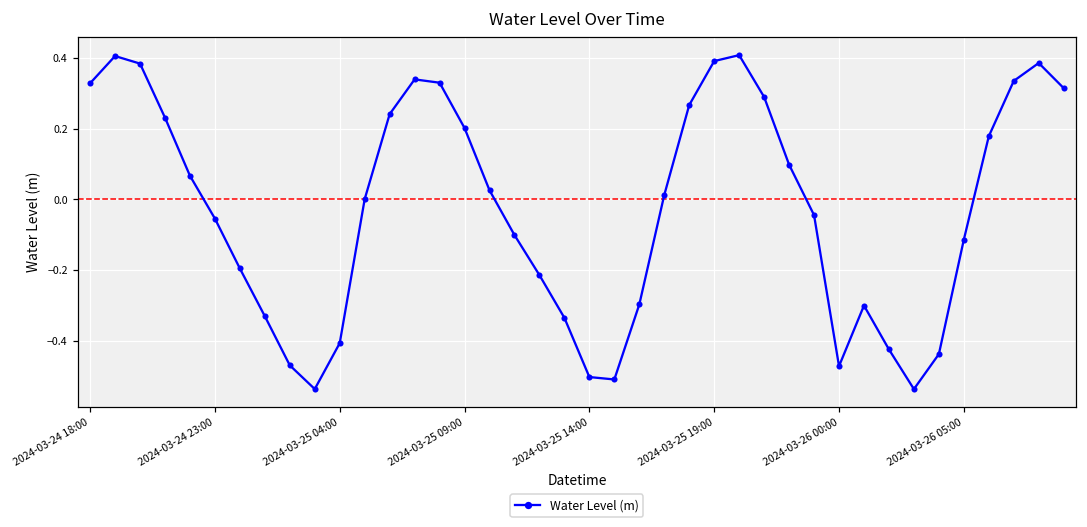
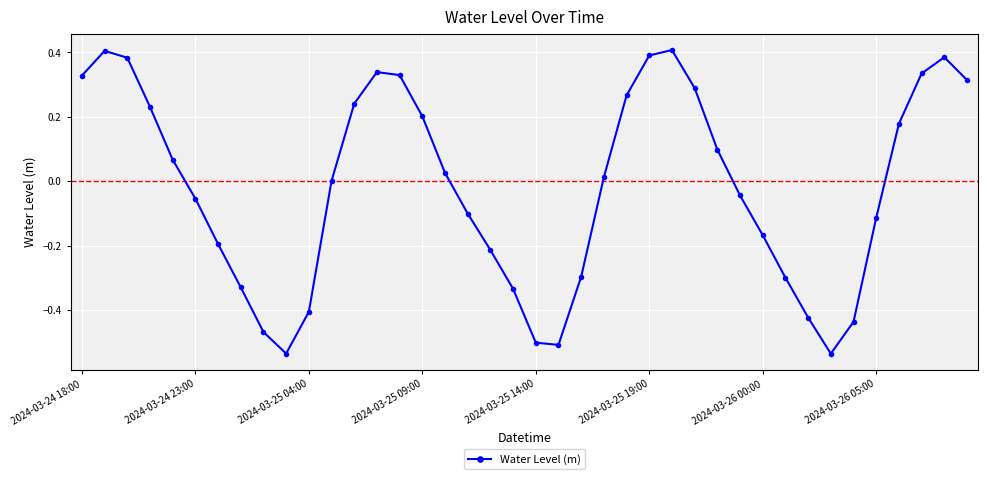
2024-03-26 00:00: -0.47 -> -0.17
